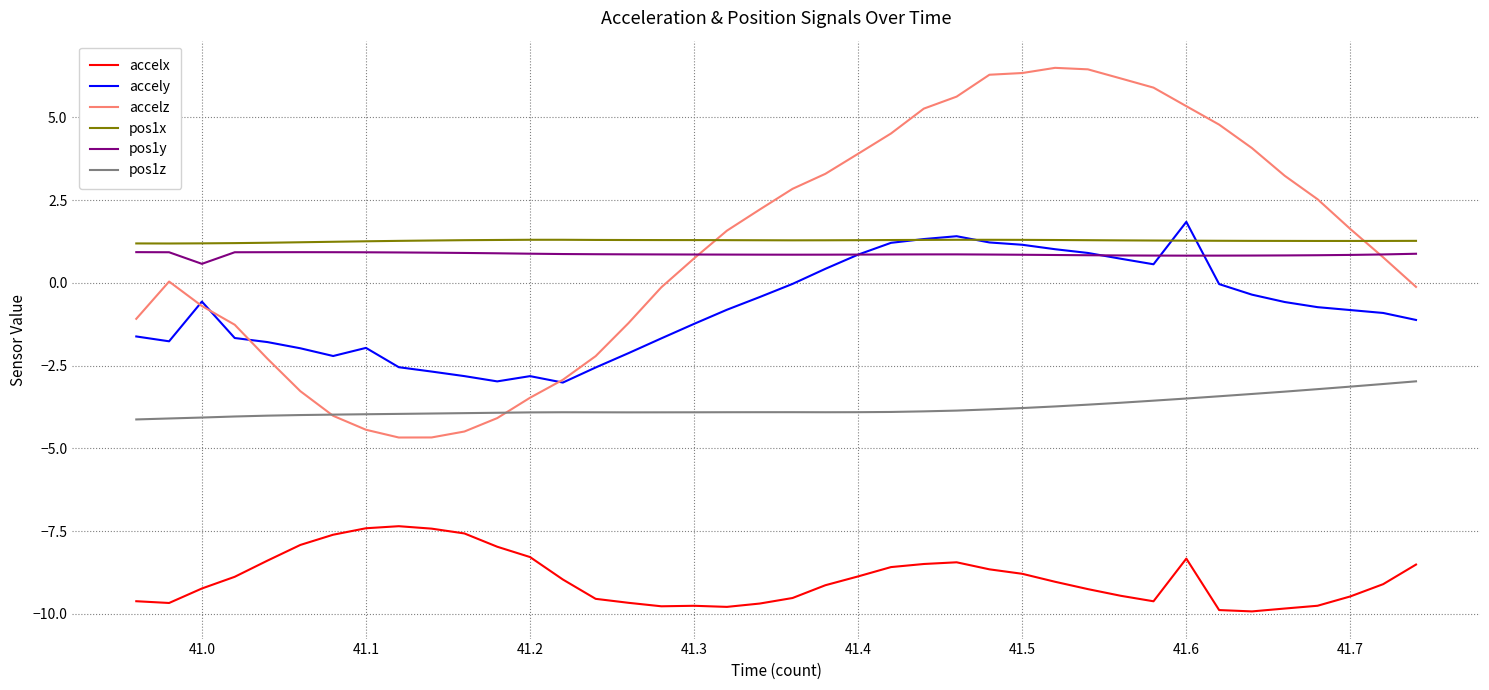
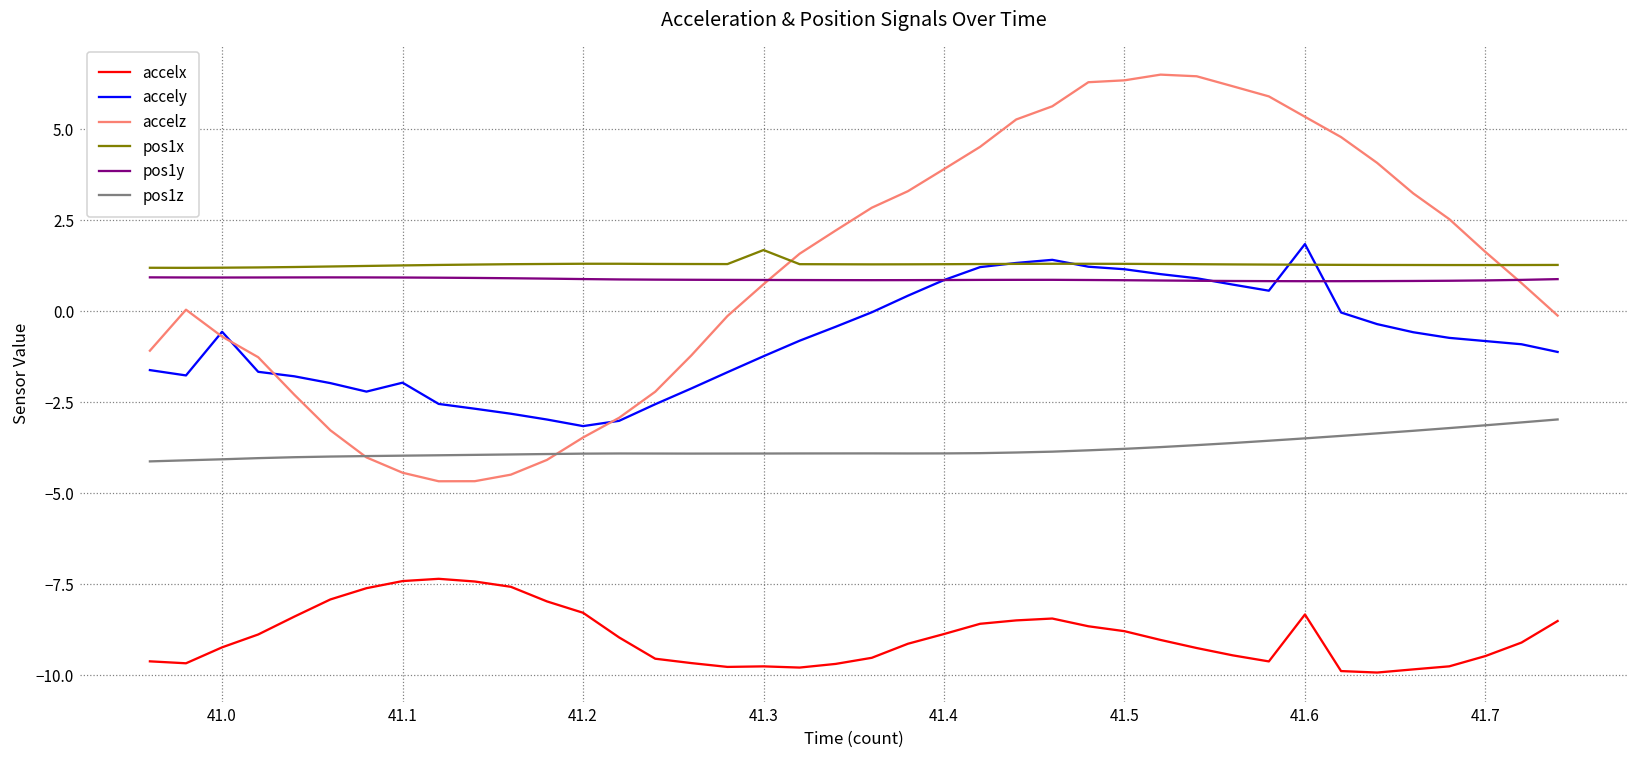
pos1y, 41.0: 0.6 -> 0.9
accely, 41.2: -2.8 -> -3.2
pos1x, 41.3: 1.3 -> 1.7
